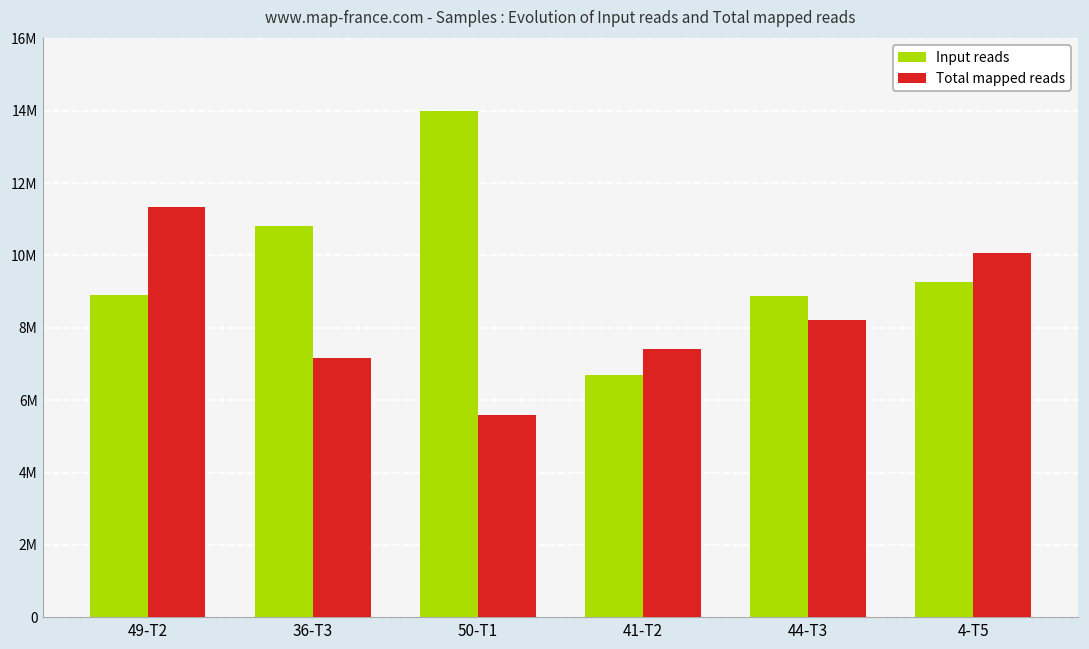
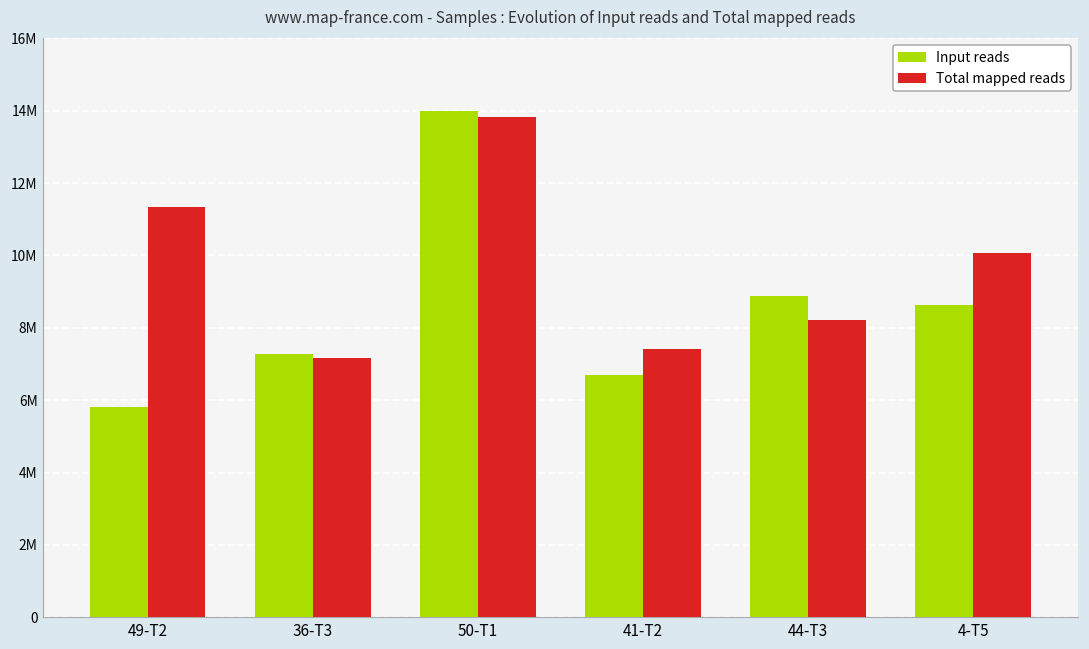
Input reads, 49-T2: 8900000 -> 5800000
Input reads, 36-T3: 10800000 -> 7300000
Total mapped reads, 50-T1: 5600000 -> 13800000
Input reads, 4-T5: 9300000 -> 8600000
